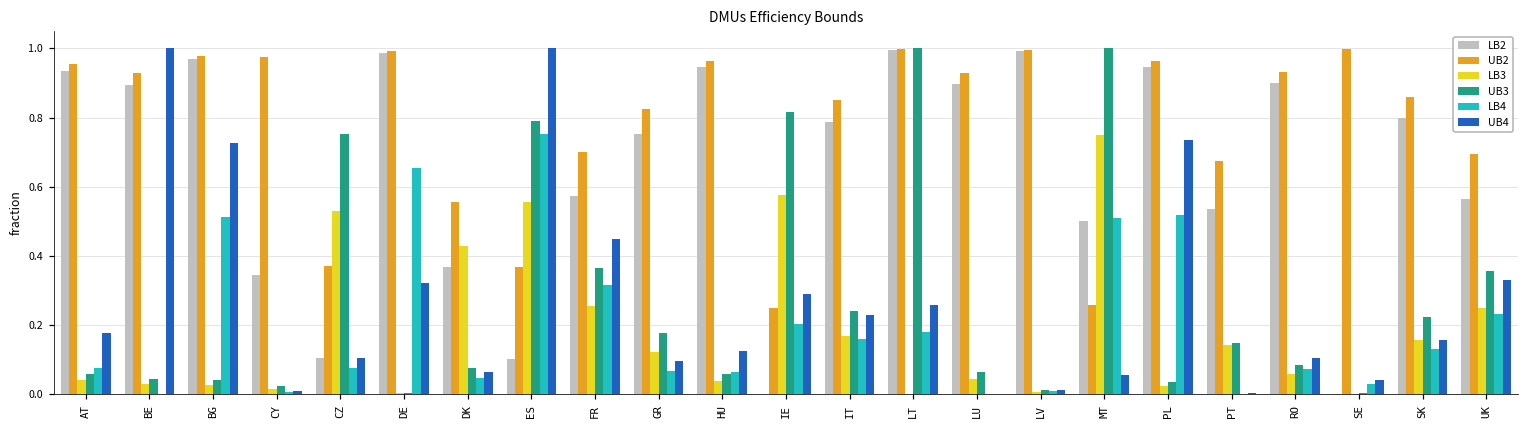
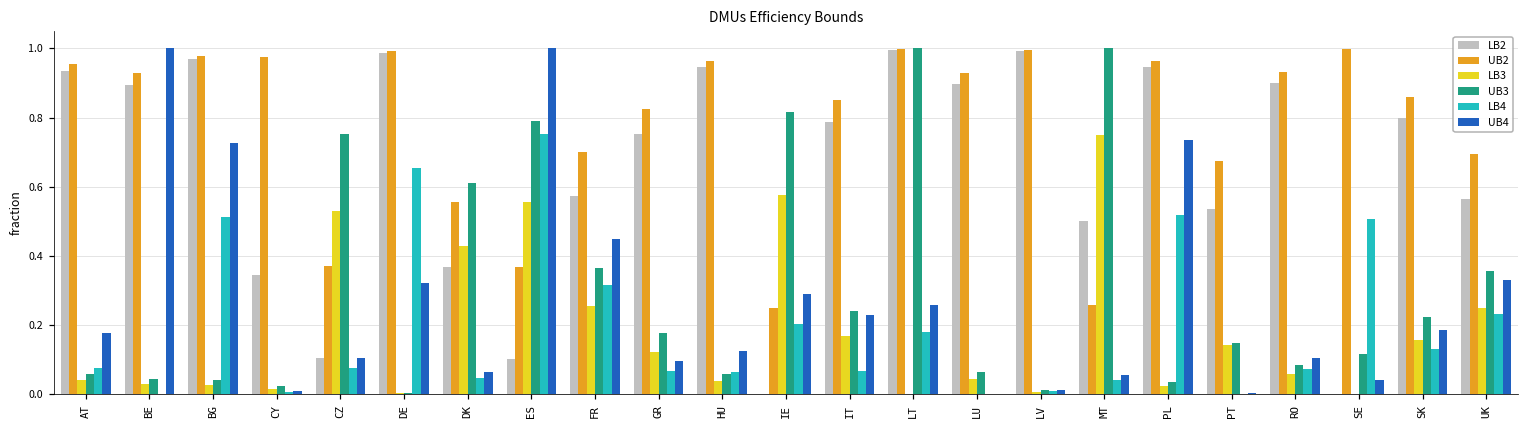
UB3, DK: 0.08 -> 0.61
LB4, IT: 0.16 -> 0.07
LB4, MT: 0.51 -> 0.04
UB3, SE: 0.00 -> 0.12
LB4, SE: 0.03 -> 0.51
UB4, SK: 0.16 -> 0.18
